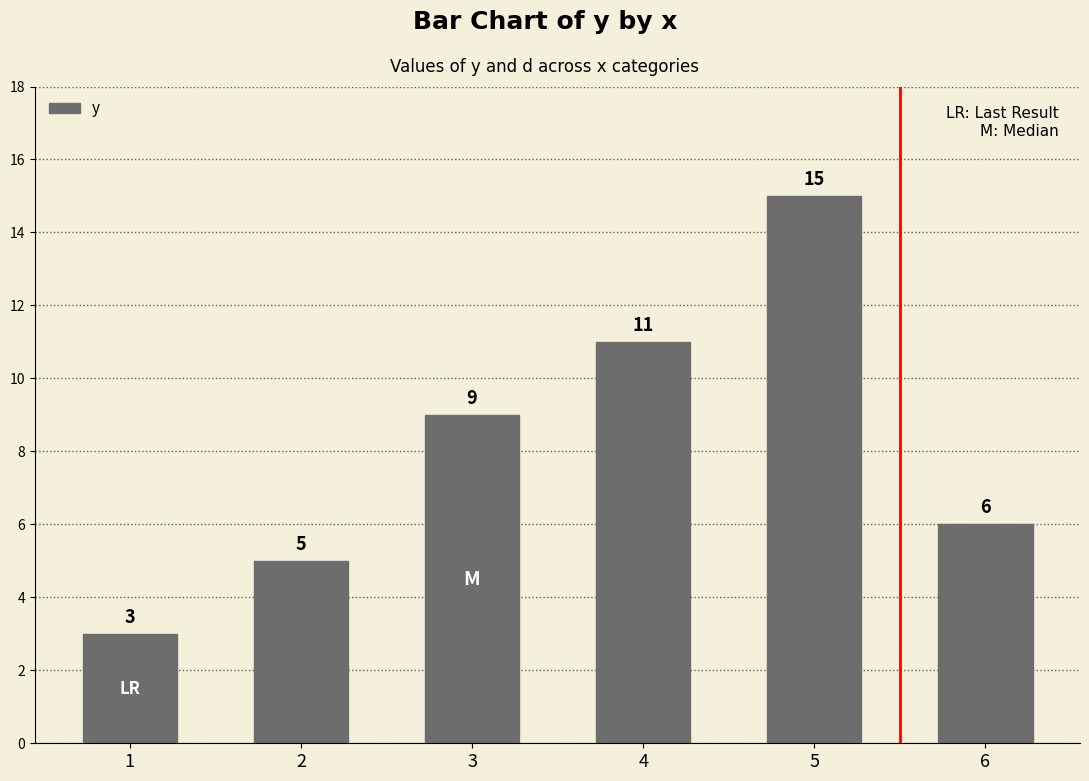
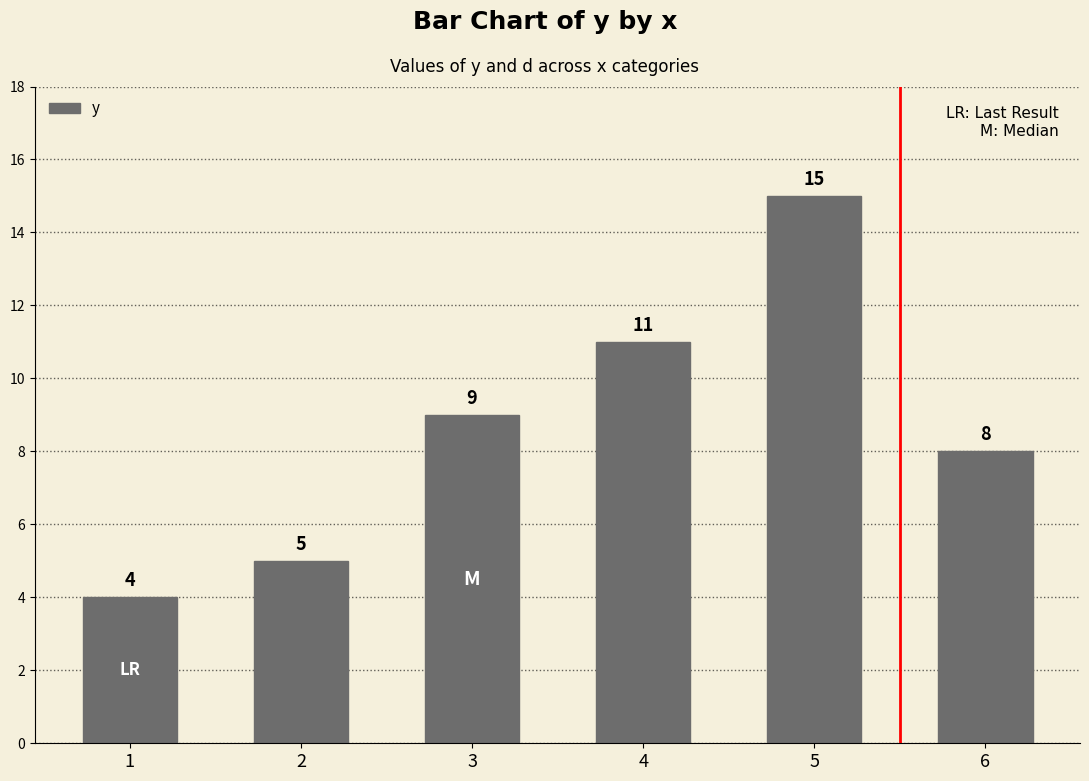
1: 3 -> 4
6: 6 -> 8
